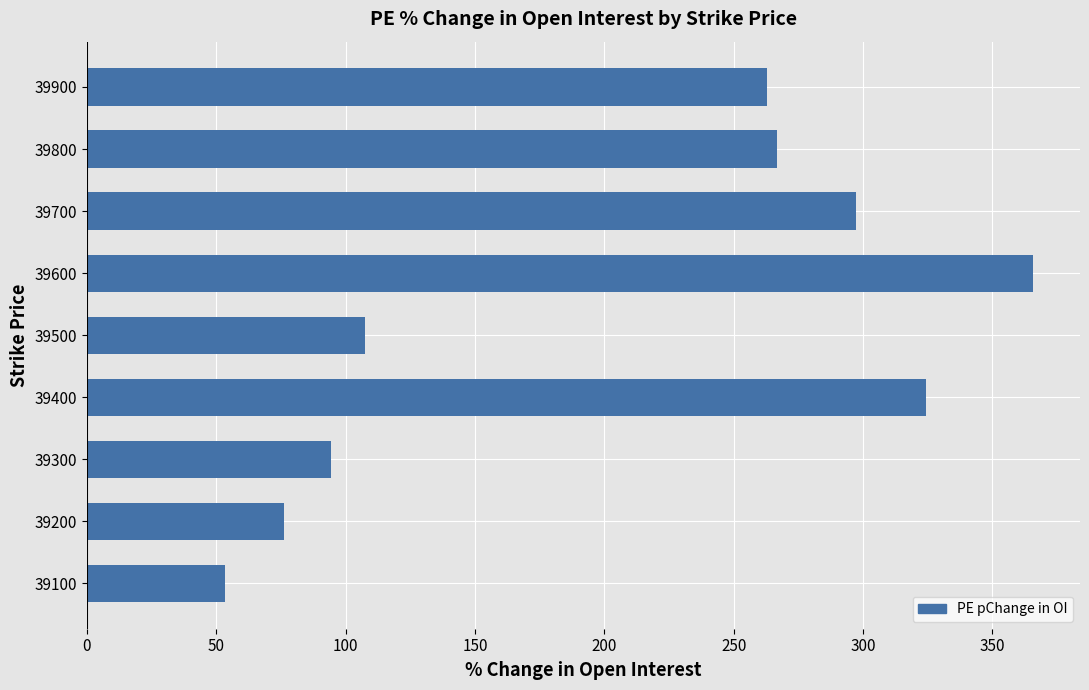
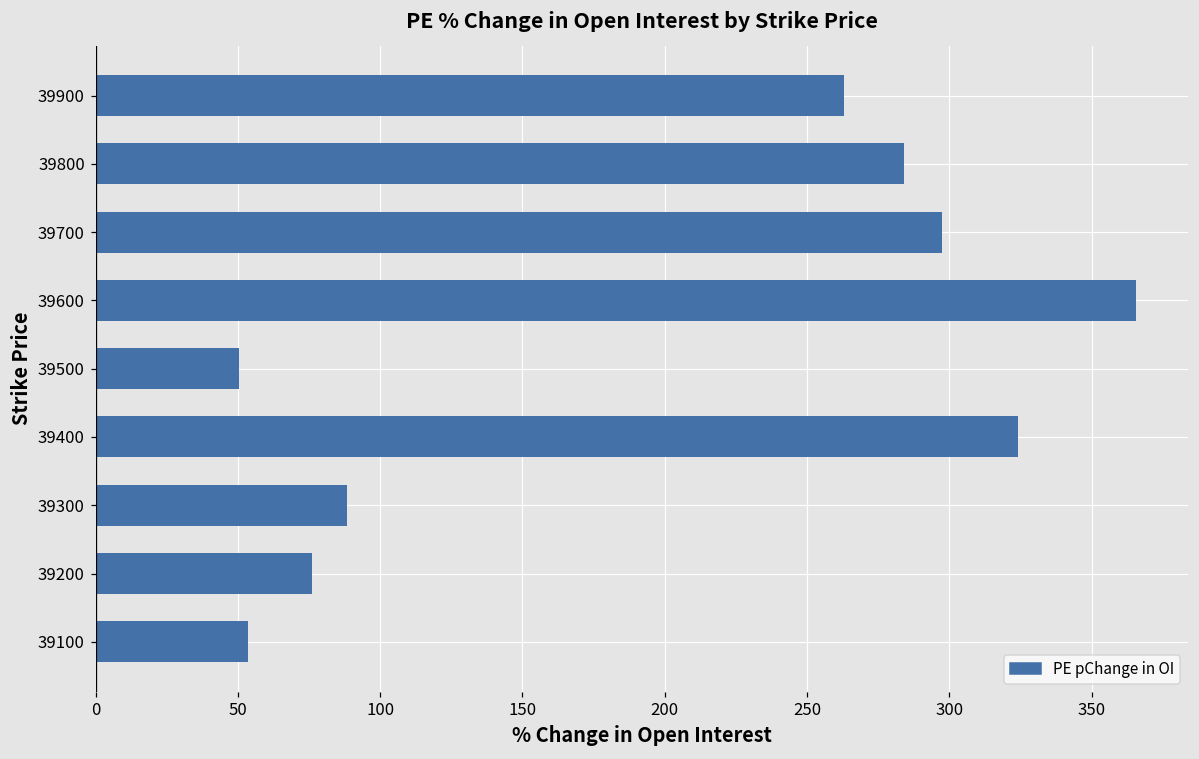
39800: 267 -> 284
39500: 108 -> 50
39300: 94 -> 88
